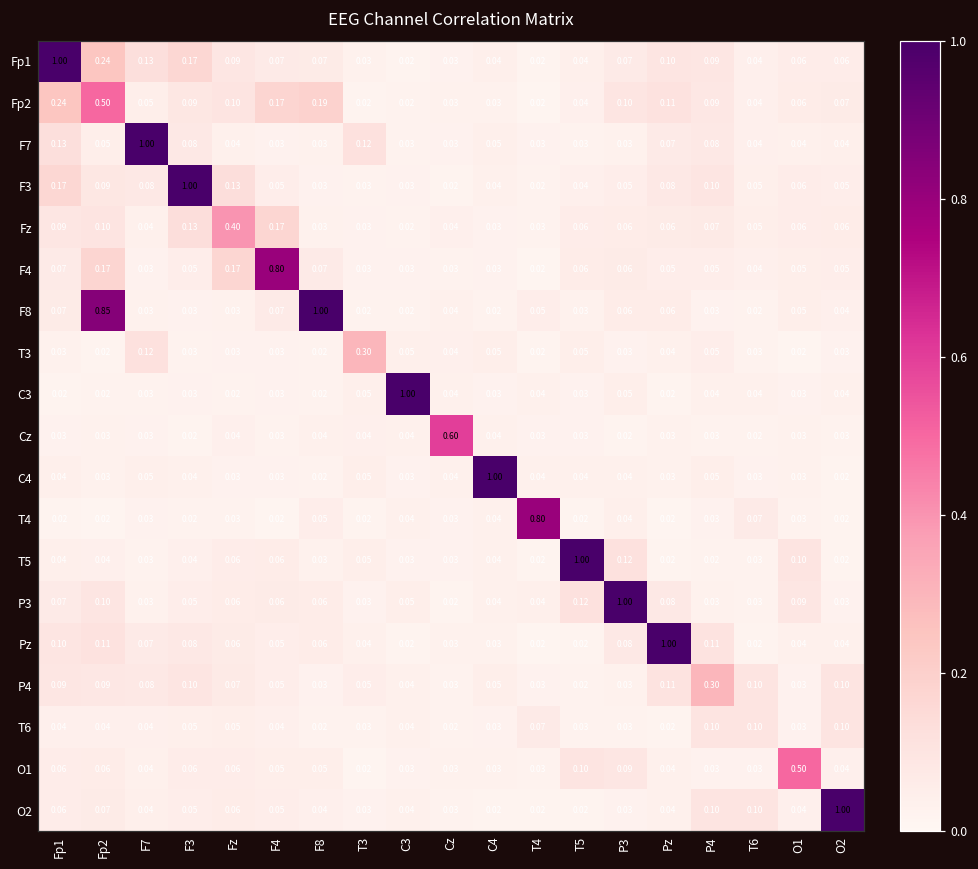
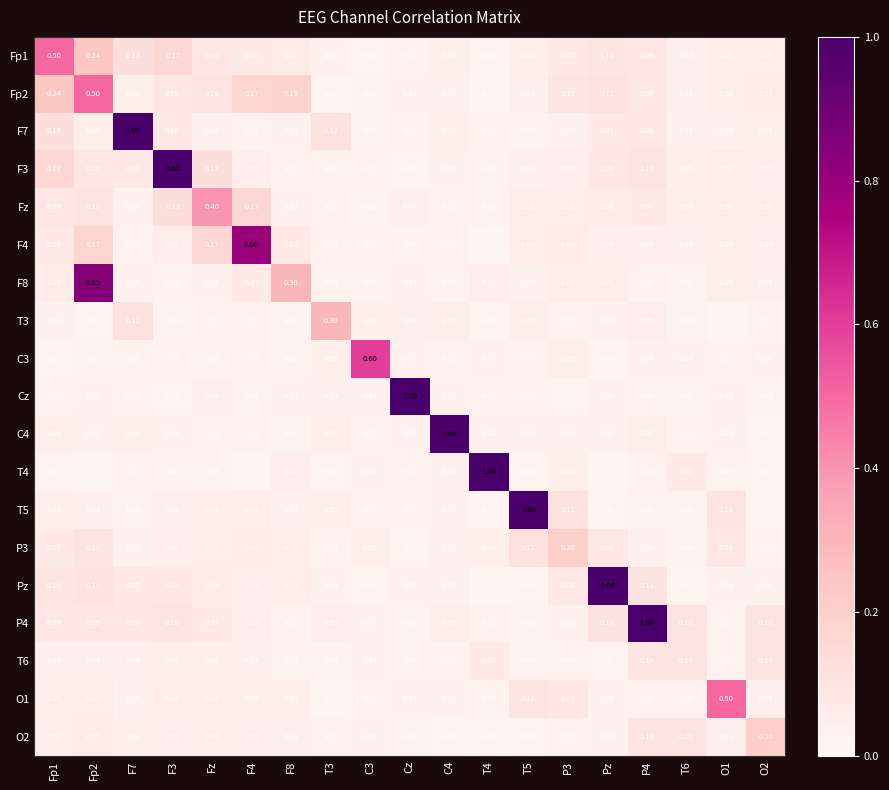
Fp1, Fp1: 1.00 -> 0.50
F8, F8: 1.00 -> 0.30
C3, C3: 1.00 -> 0.60
Cz, Cz: 0.60 -> 1.00
T4, T4: 0.80 -> 1.00
P3, P3: 1.00 -> 0.20
P4, P4: 0.30 -> 1.00
O2, O2: 1.00 -> 0.20
